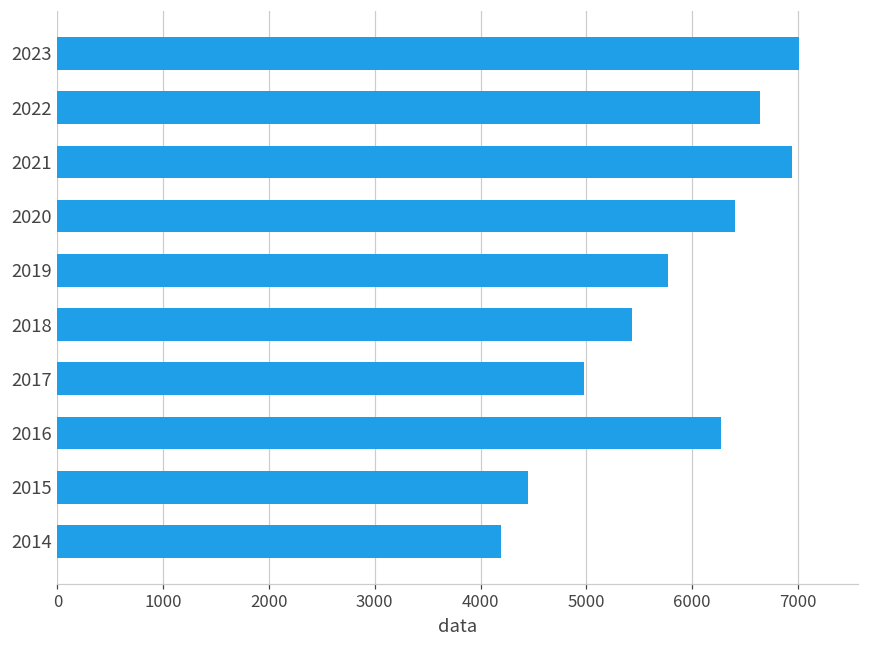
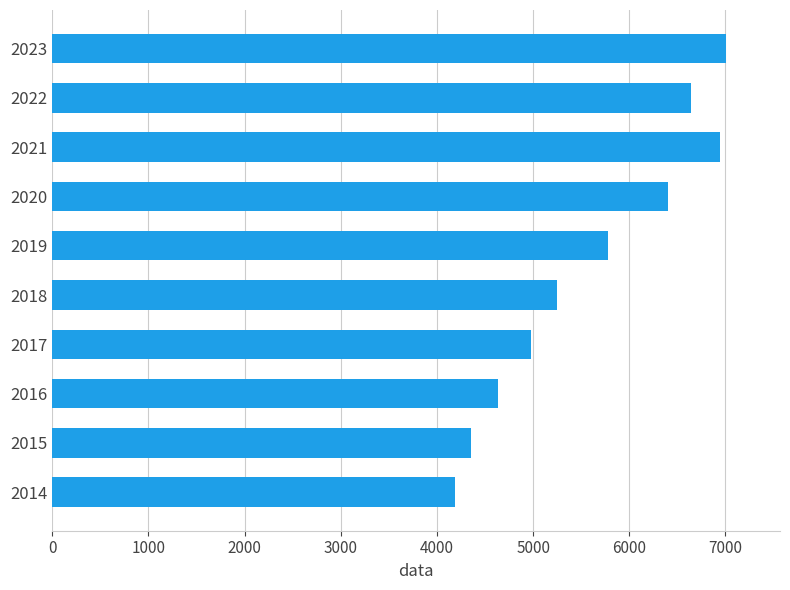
2018: 5400 -> 5200
2016: 6300 -> 4600
2015: 4450 -> 4360
